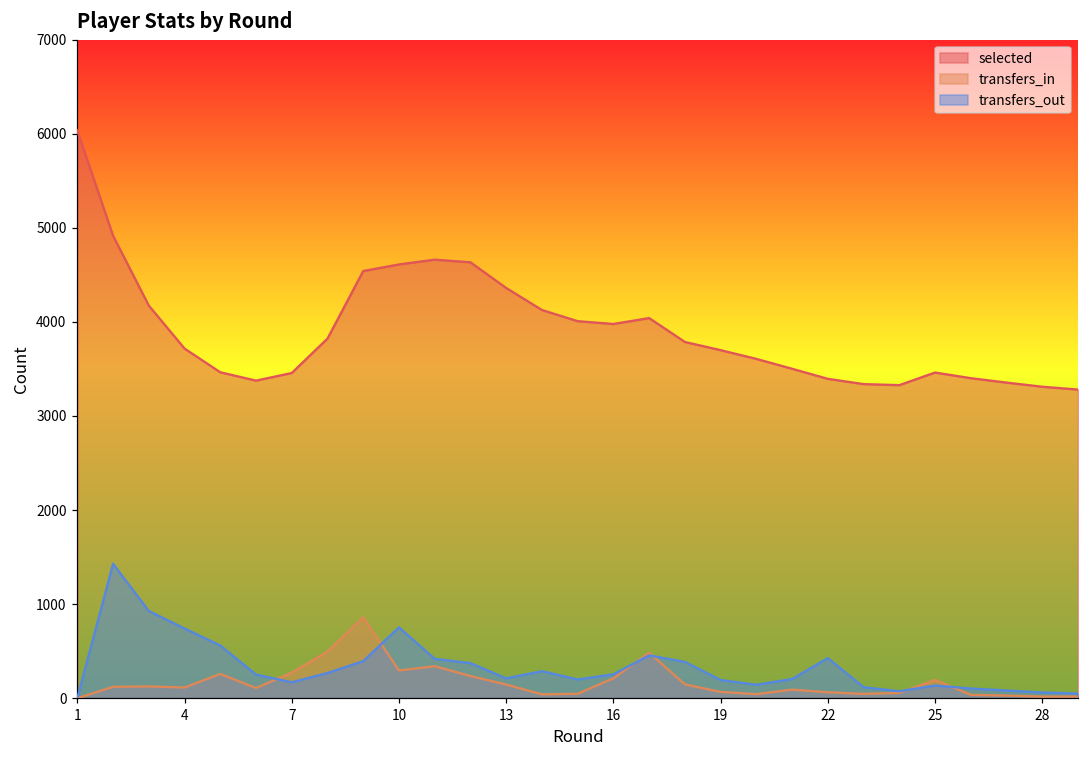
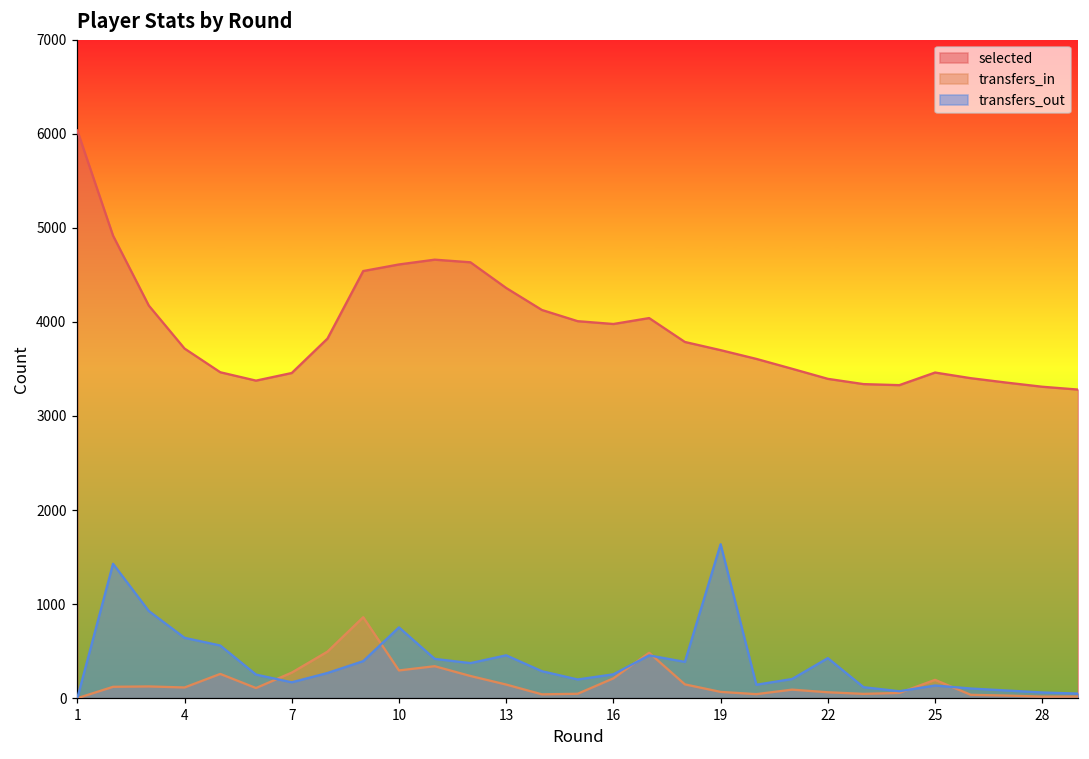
transfers_out, 4: 700 -> 600
transfers_out, 13: 200 -> 500
transfers_out, 19: 200 -> 1600
